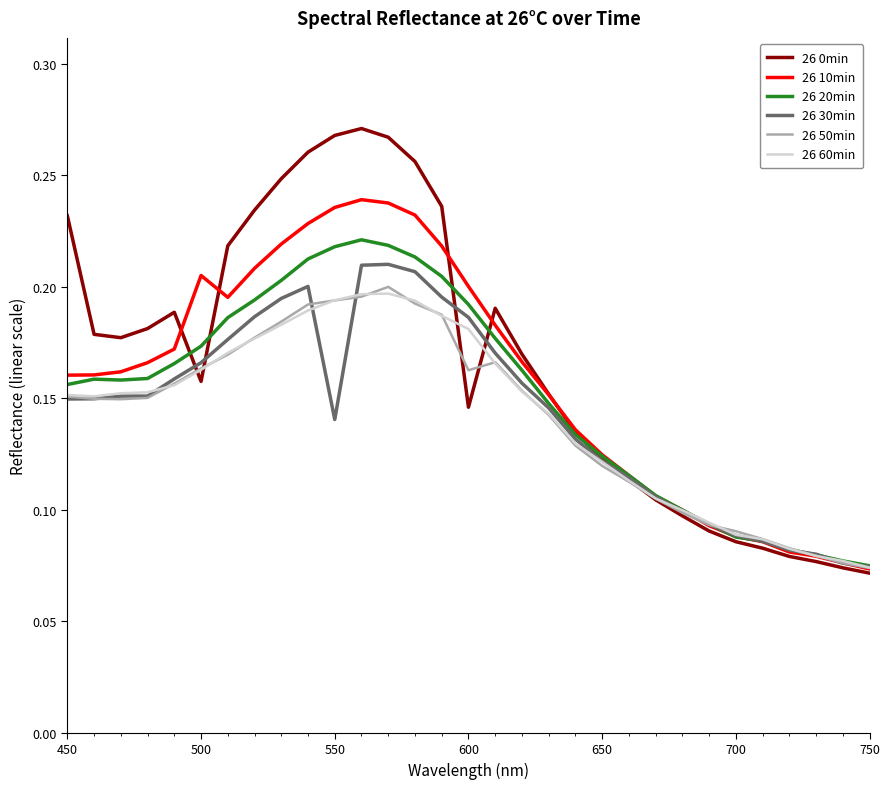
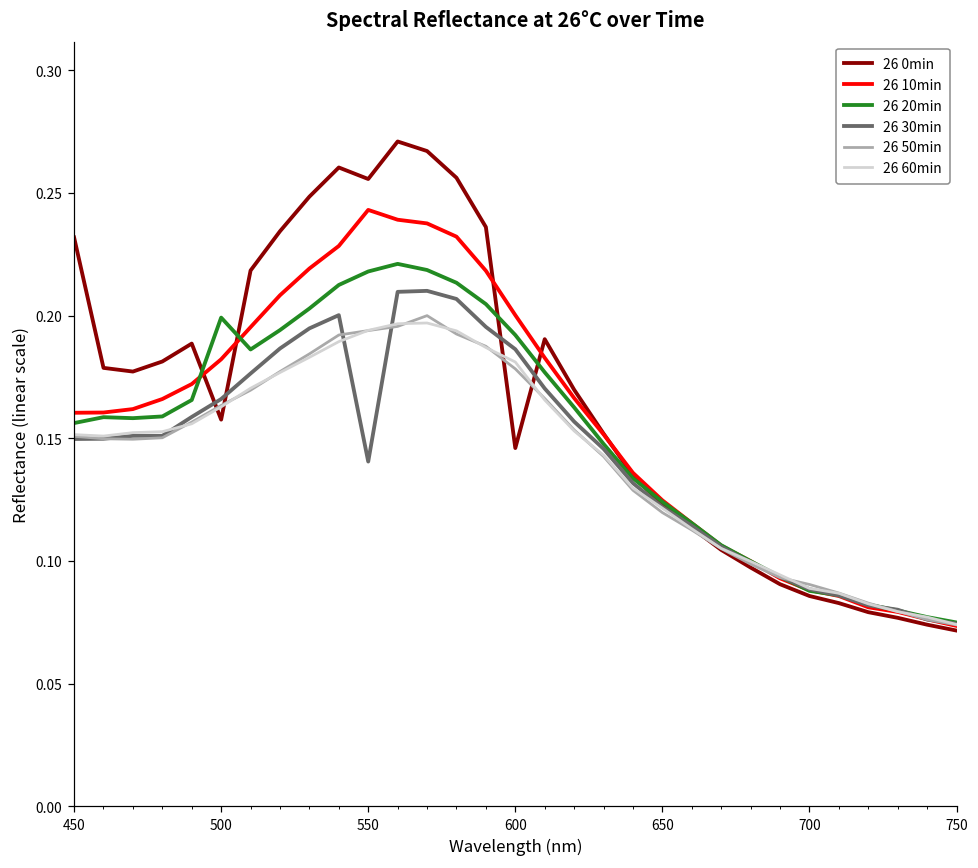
26 10min, 500: 0.205 -> 0.182
26 20min, 500: 0.173 -> 0.199
26 0min, 550: 0.268 -> 0.256
26 10min, 550: 0.236 -> 0.243
26 50min, 600: 0.163 -> 0.178
